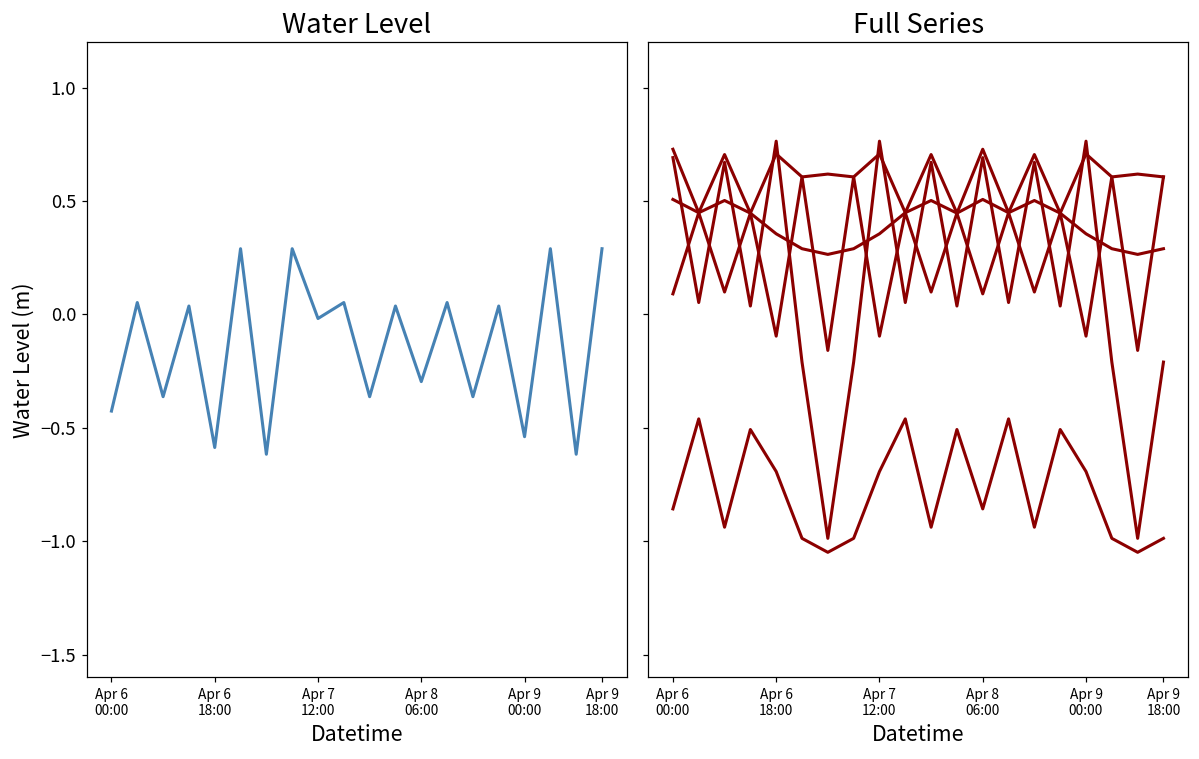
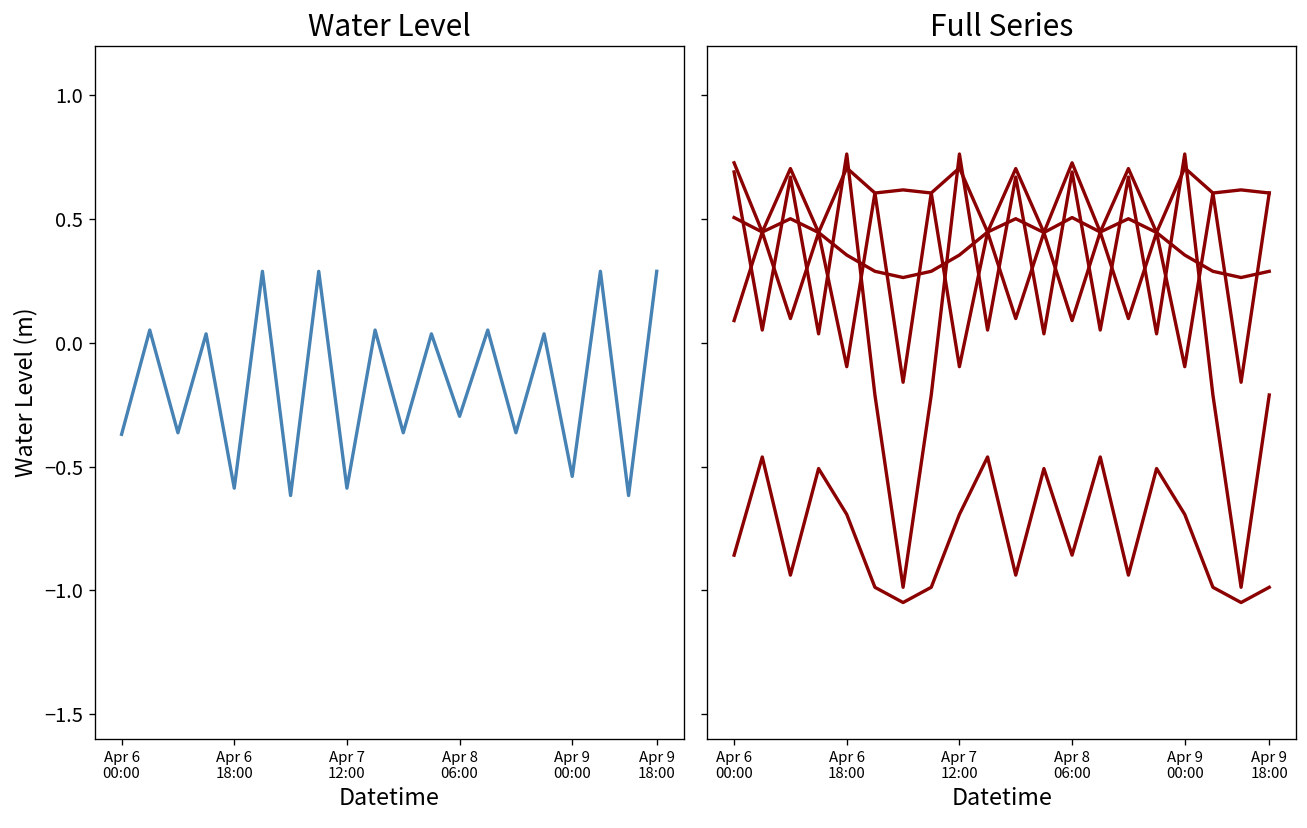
Water Level, Apr 6 00:00: -0.43 -> -0.37
Water Level, Apr 7 12:00: -0.02 -> -0.59
